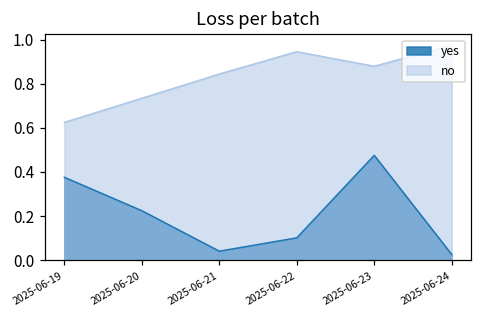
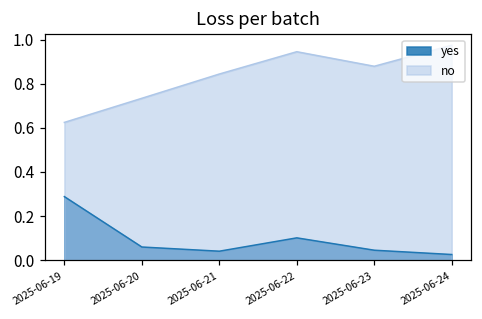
yes, 2025-06-19: 0.38 -> 0.29
yes, 2025-06-20: 0.22 -> 0.06
yes, 2025-06-23: 0.48 -> 0.05
